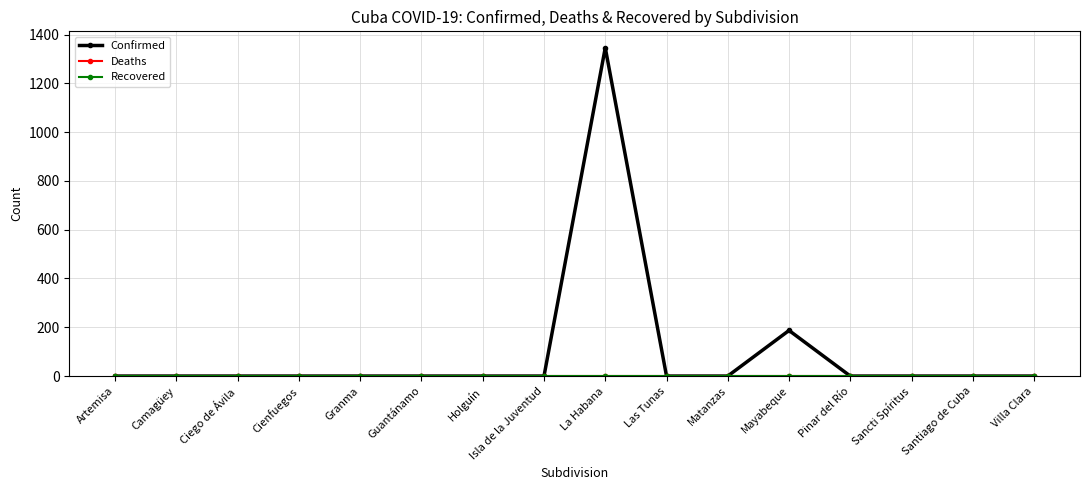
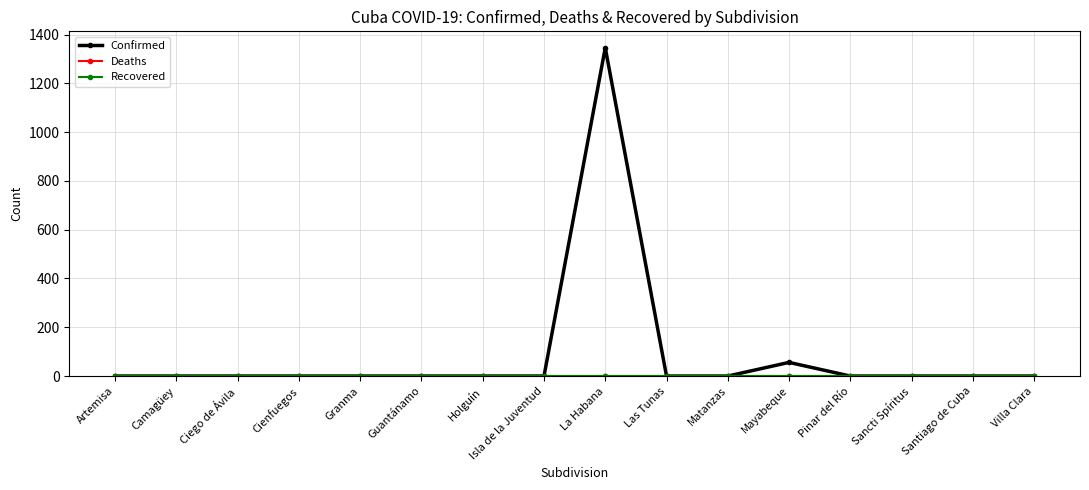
Confirmed, Mayabeque: 190 -> 60
